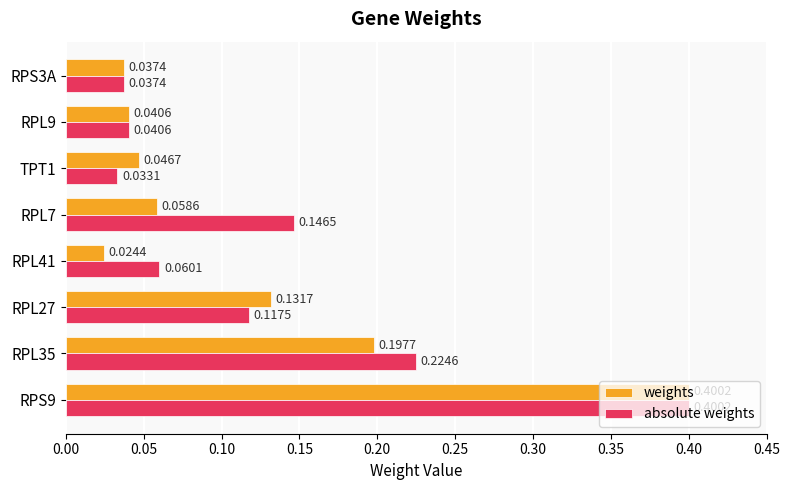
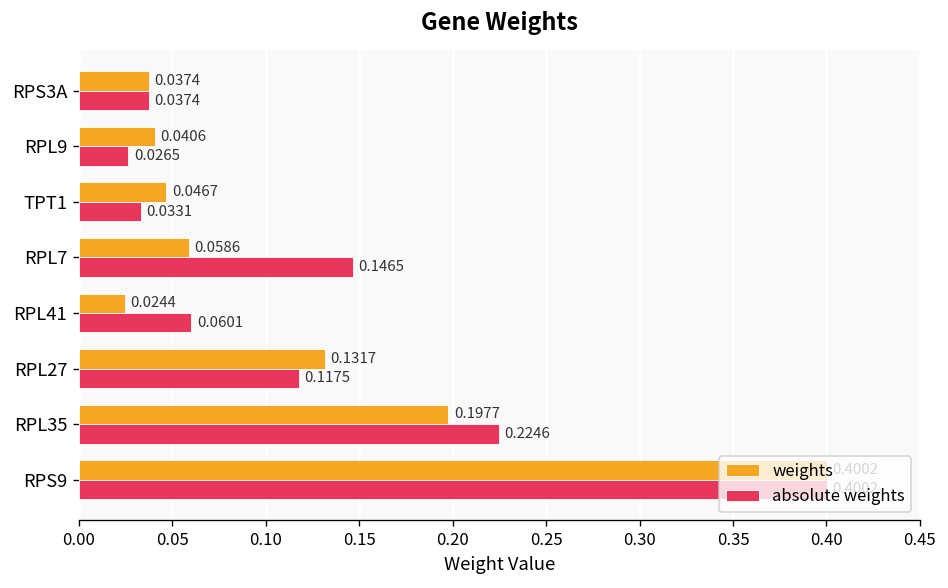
absolute weights, RPL9: 0.0406 -> 0.0265
